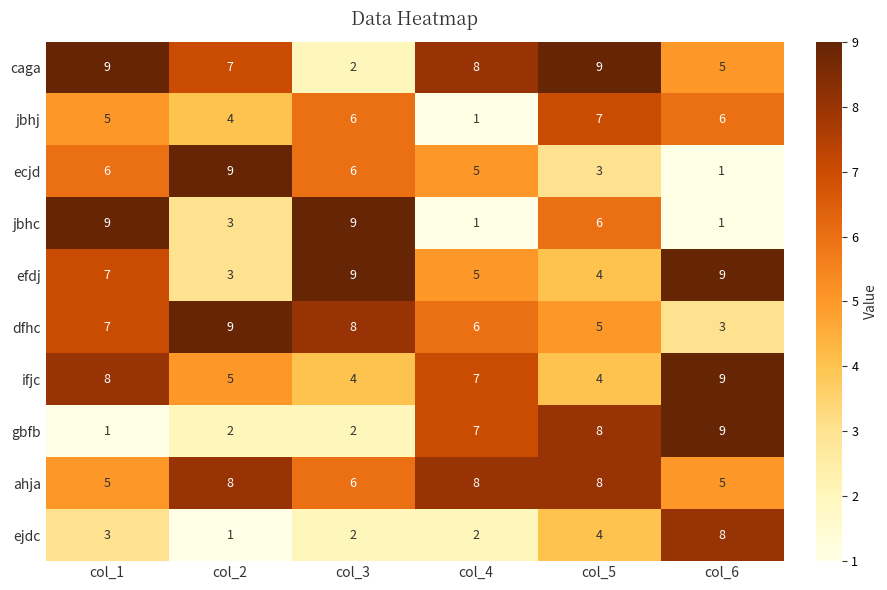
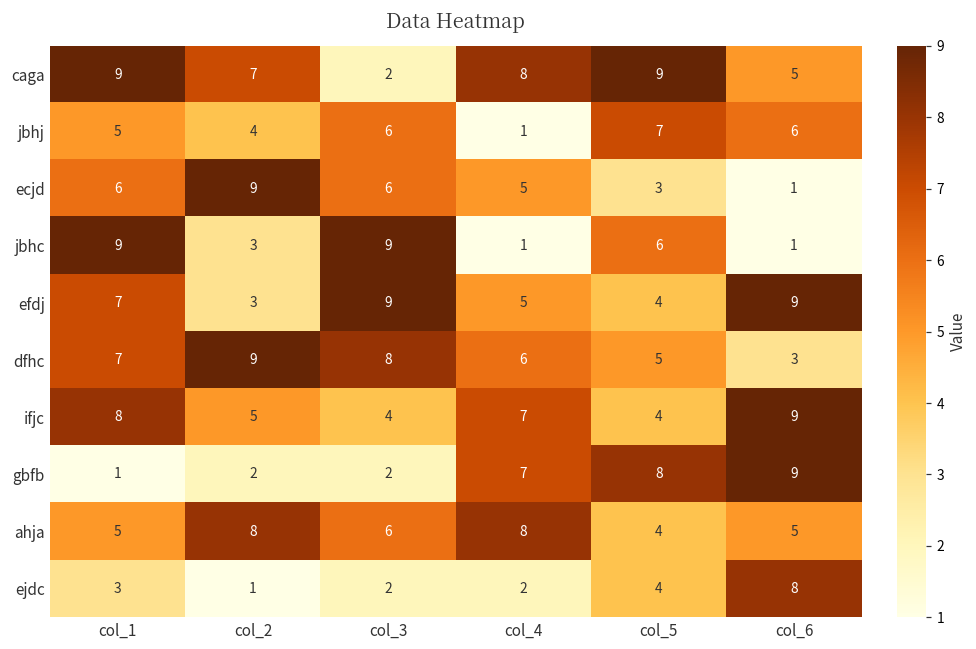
ahja, col_5: 8 -> 4
